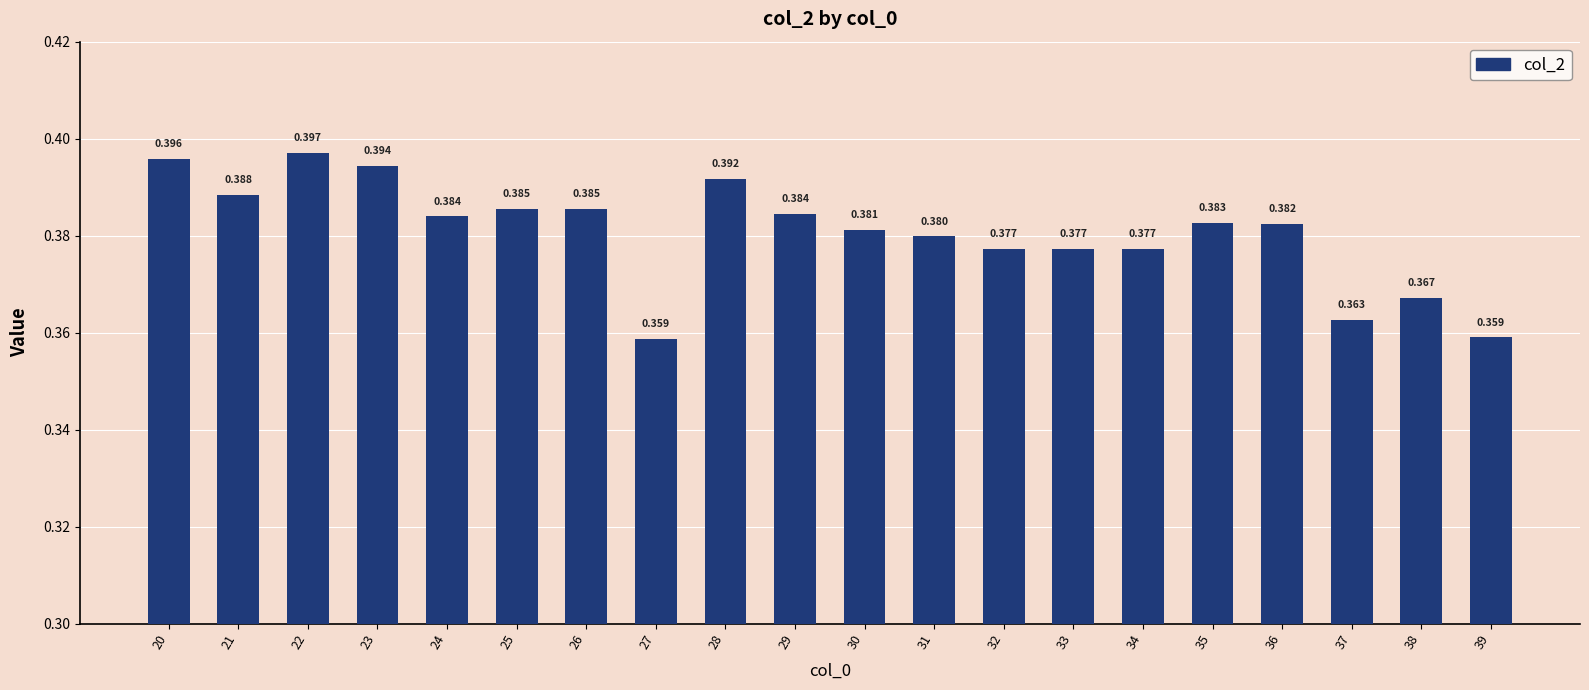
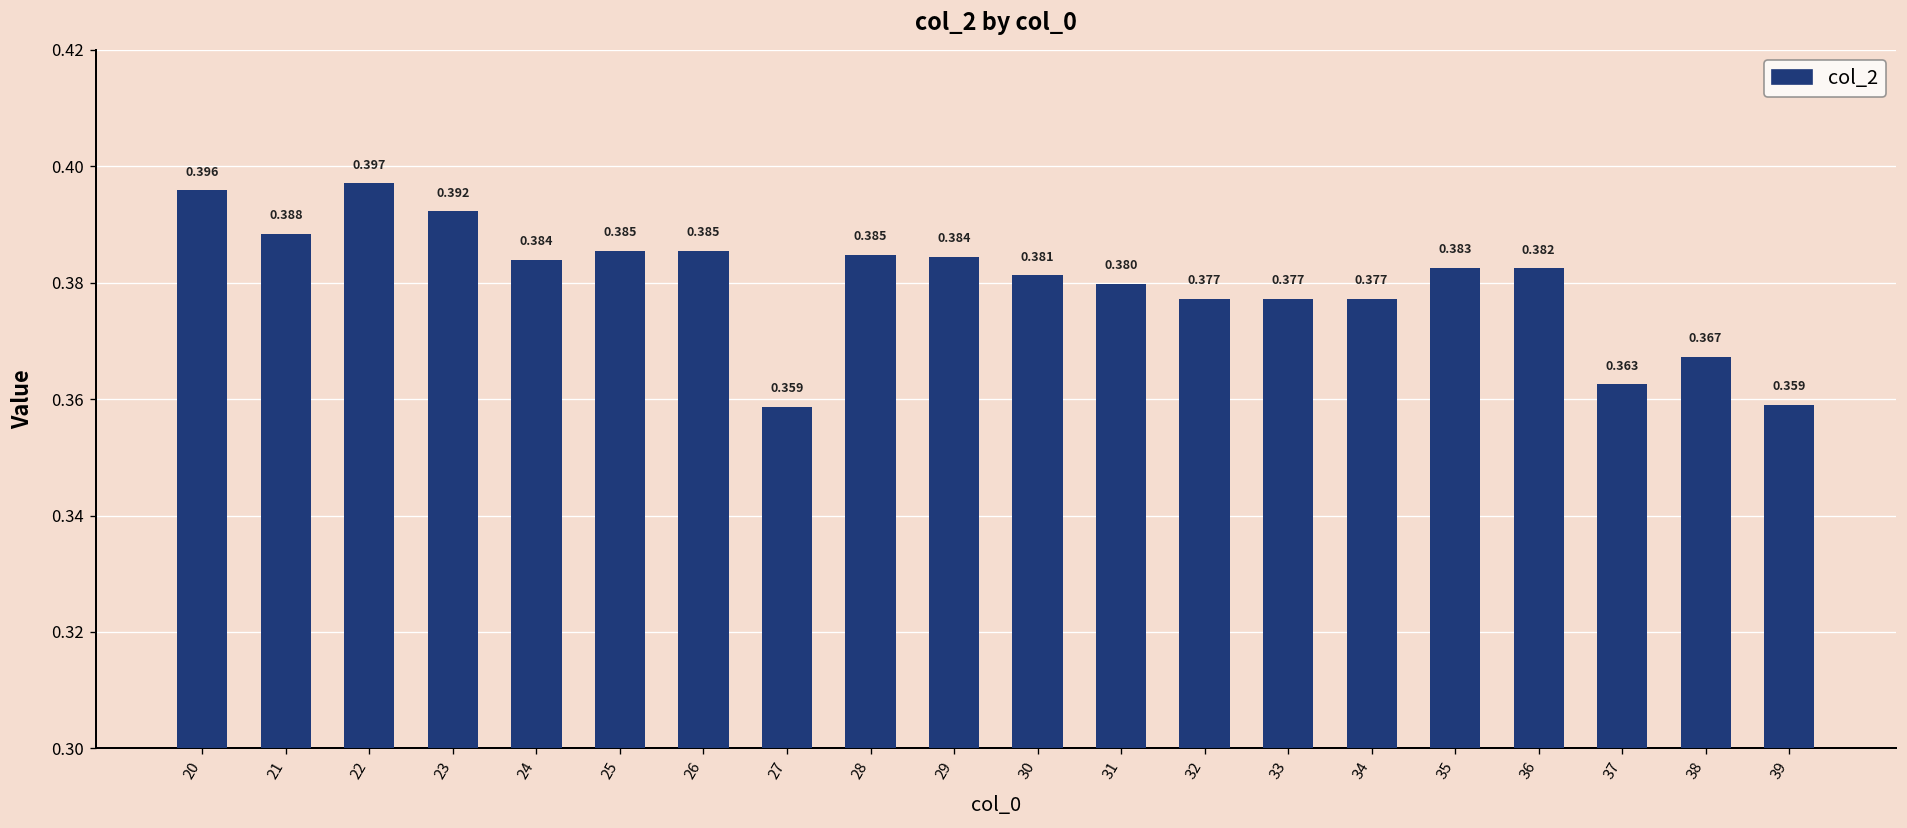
23: 0.394 -> 0.392
28: 0.392 -> 0.385
